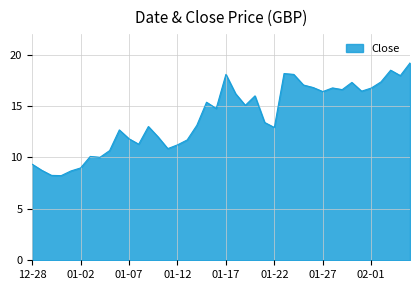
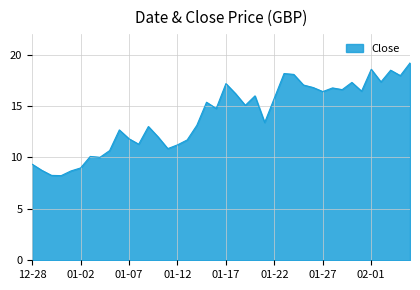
01-17: 18.1 -> 17.2
01-22: 12.9 -> 15.8
02-01: 16.8 -> 18.6
